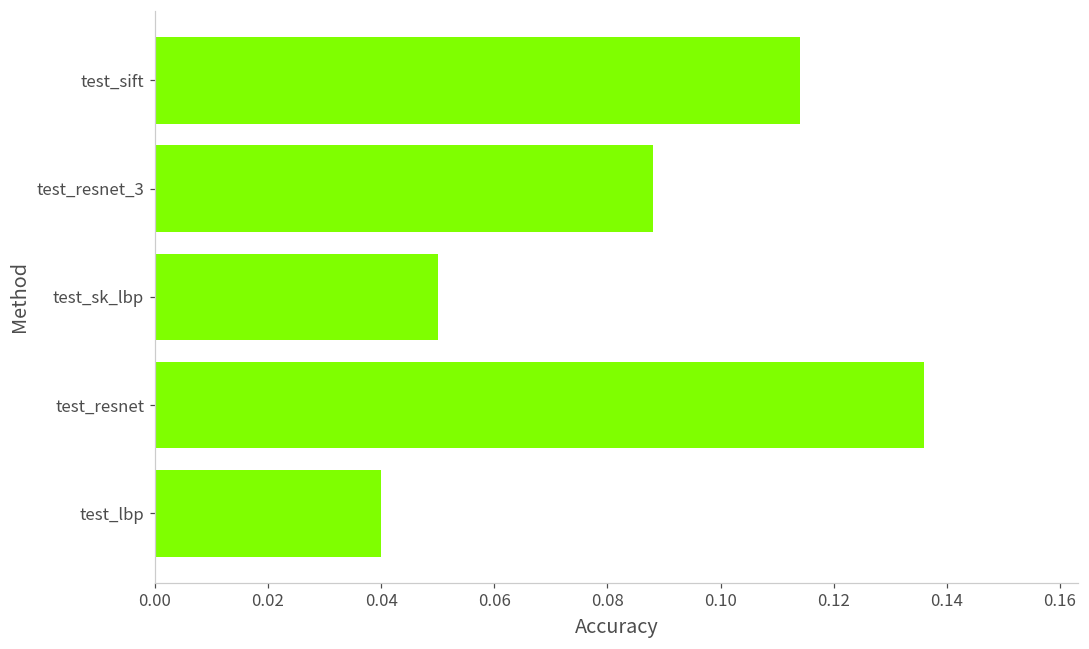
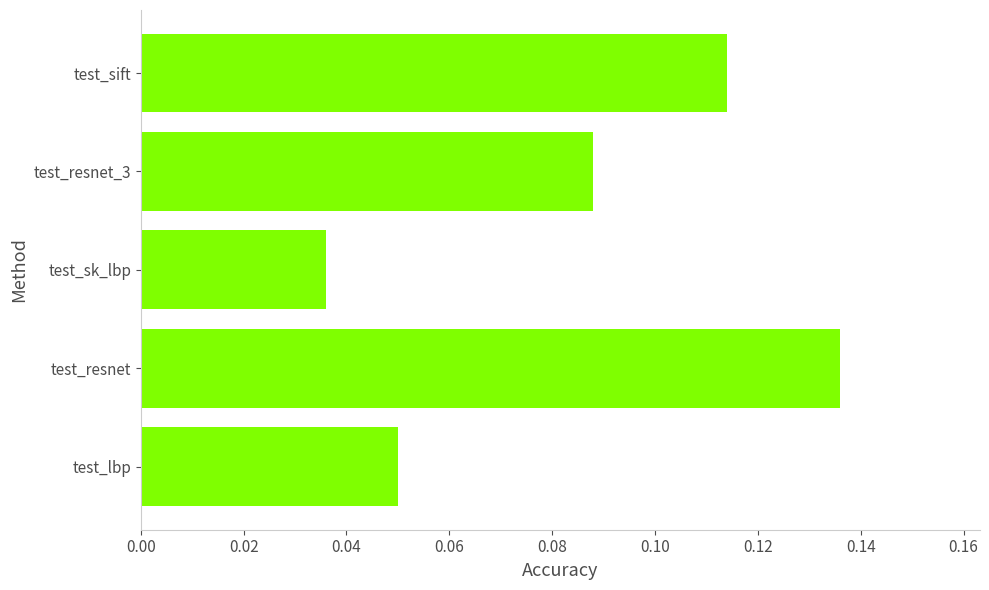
test_sk_lbp: 0.050 -> 0.036
test_lbp: 0.04 -> 0.05
